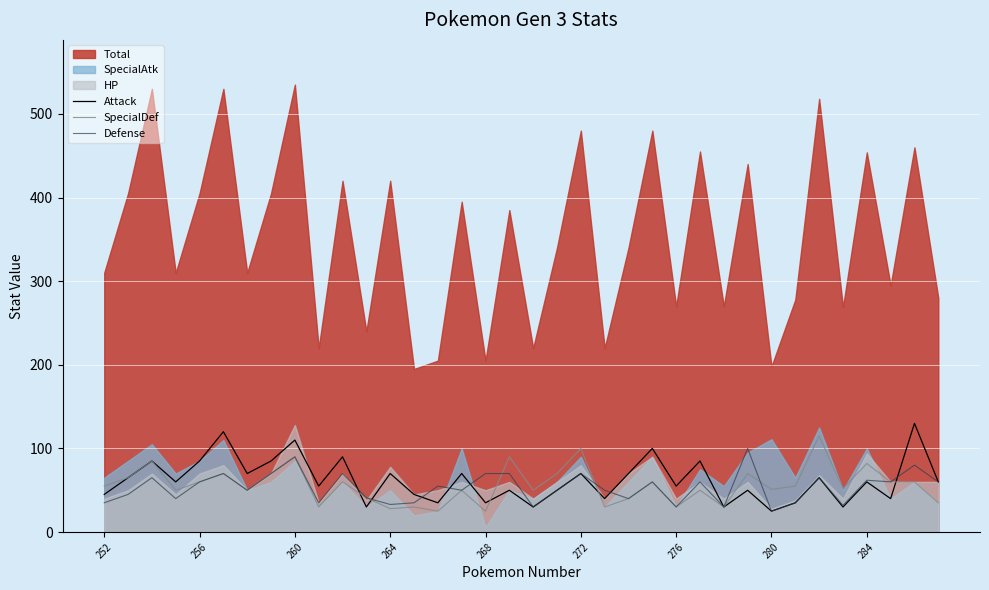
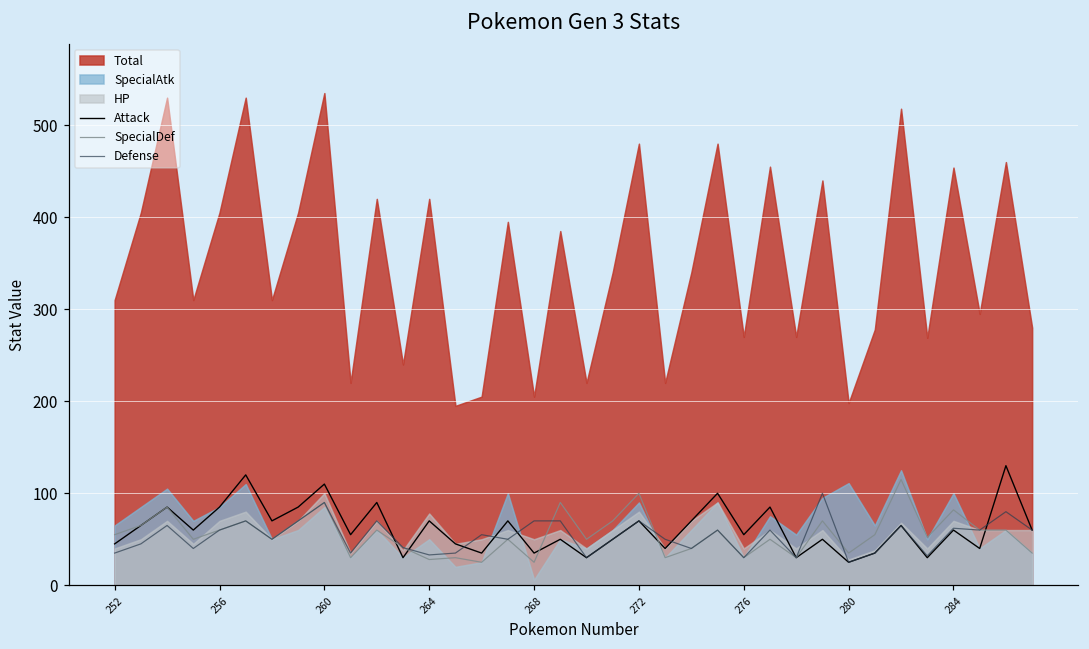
HP, 260: 130 -> 100
SpecialDef, 280: 50 -> 40
HP, 284: 90 -> 70
